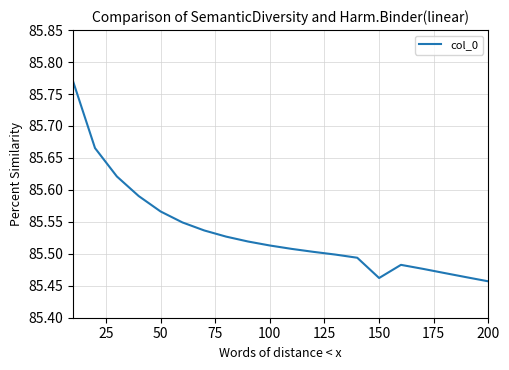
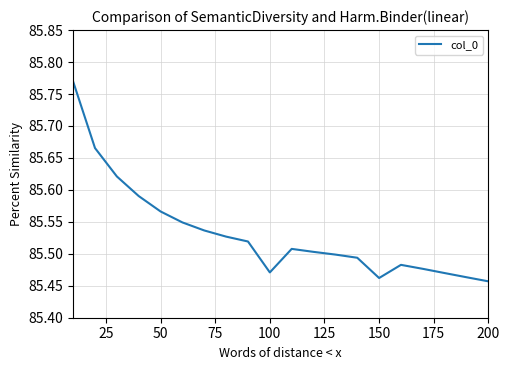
100: 85.51 -> 85.47
